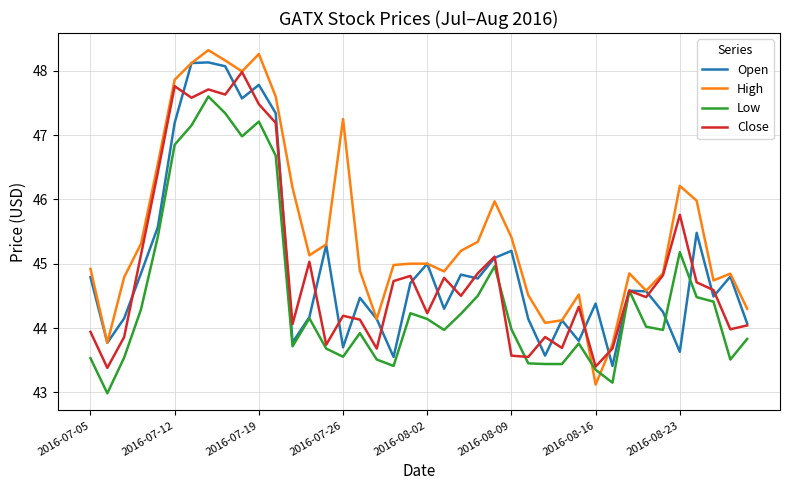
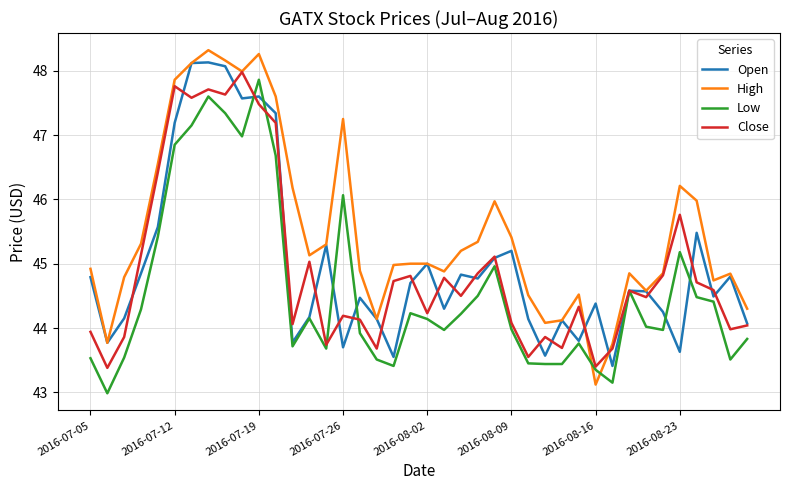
Open, 2016-07-19: 47.8 -> 47.6
Low, 2016-07-19: 47.2 -> 47.9
Low, 2016-07-26: 43.6 -> 46.1
Close, 2016-08-09: 43.6 -> 44.1
